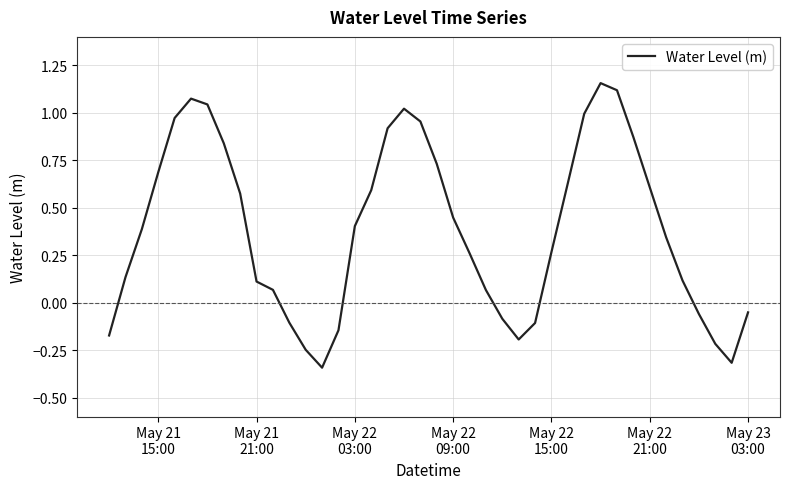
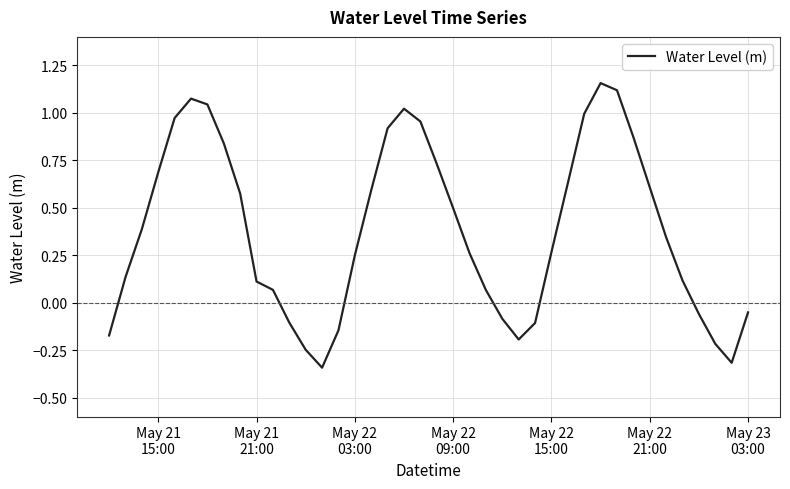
May 22 03:00: 0.40 -> 0.25
May 22 09:00: 0.45 -> 0.50
